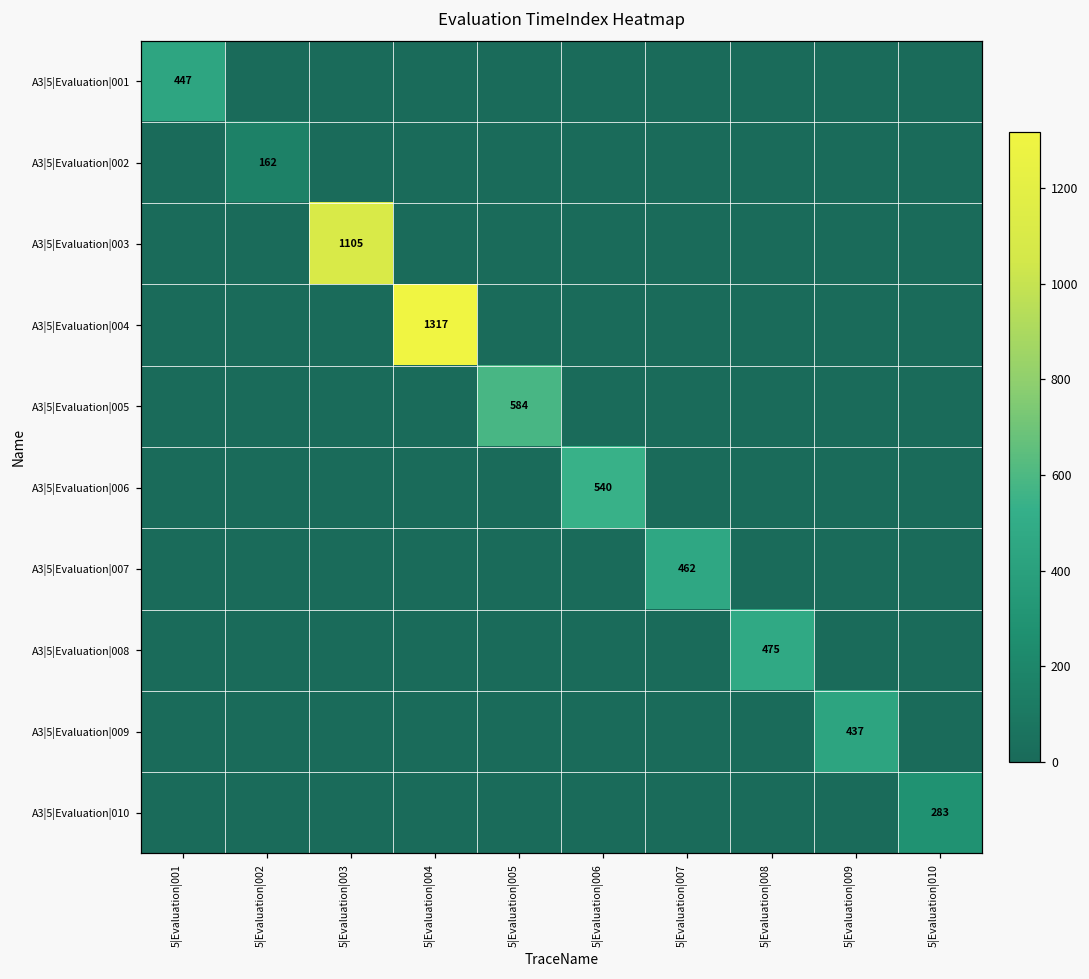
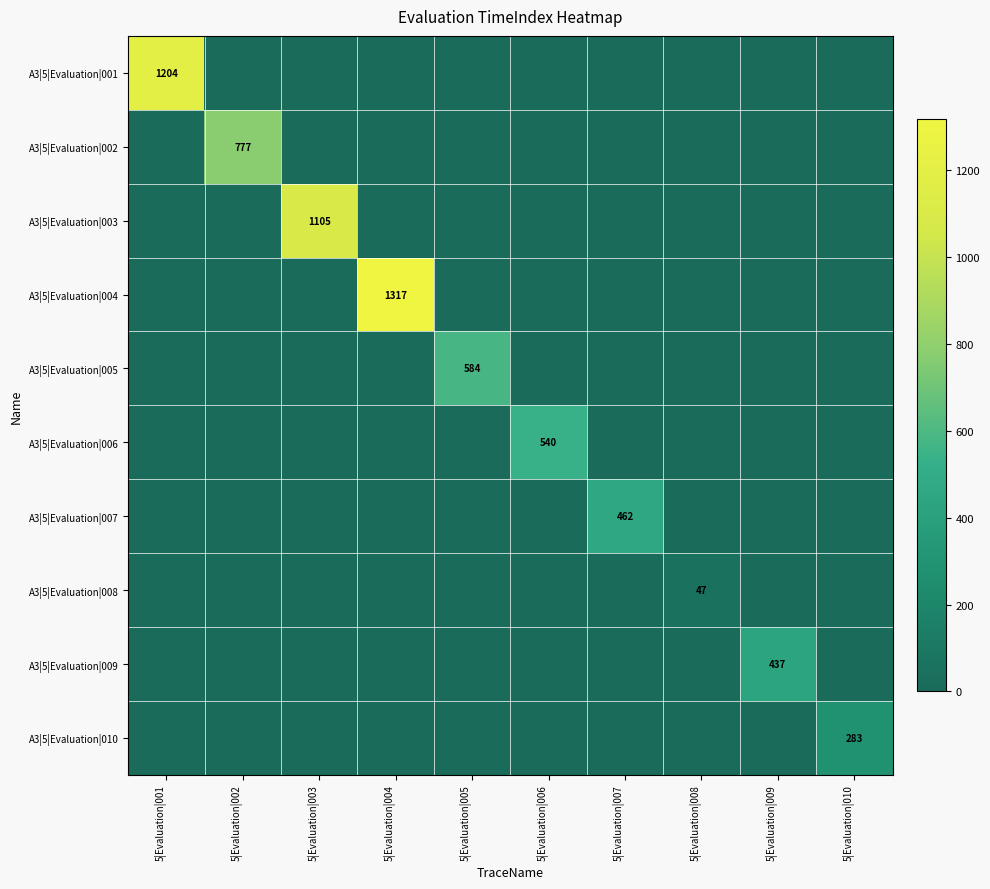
A3|5|Evaluation|001, 5|Evaluation|001: 447 -> 1204
A3|5|Evaluation|002, 5|Evaluation|002: 162 -> 777
A3|5|Evaluation|008, 5|Evaluation|008: 475 -> 47
